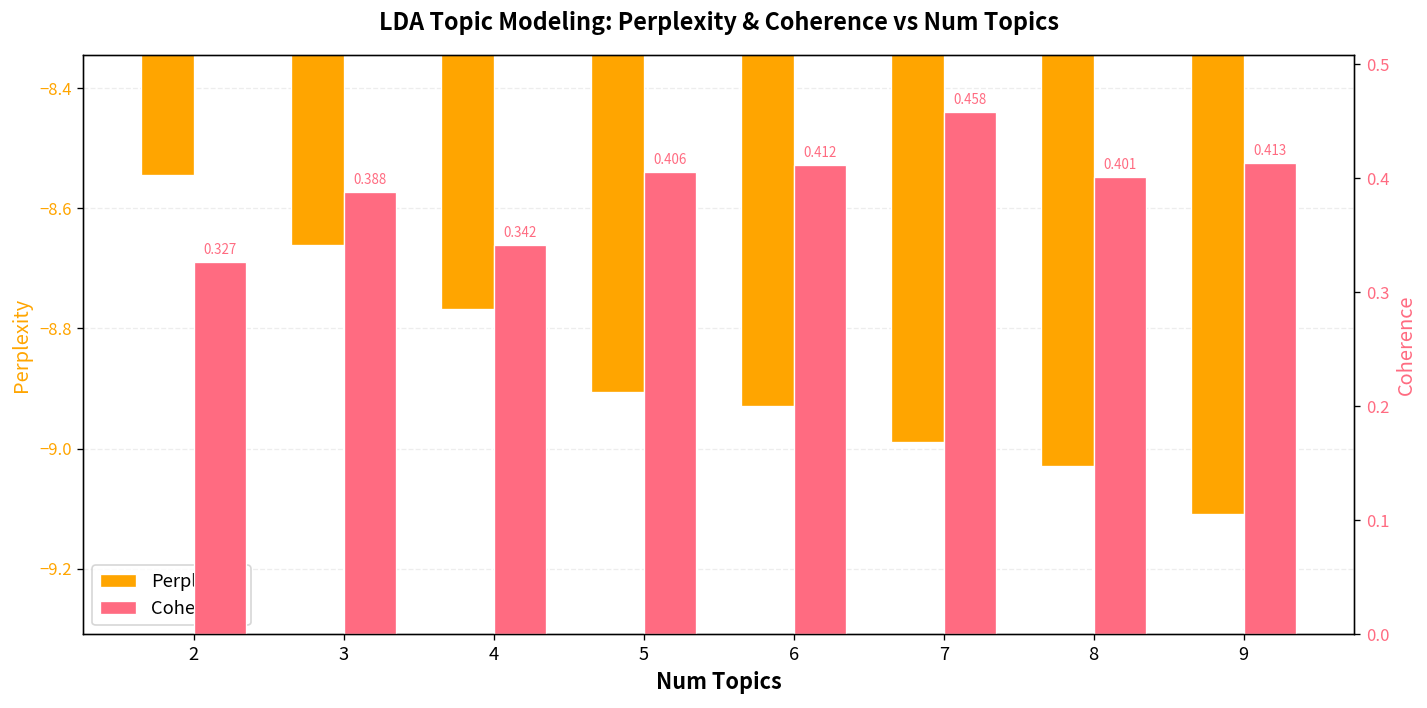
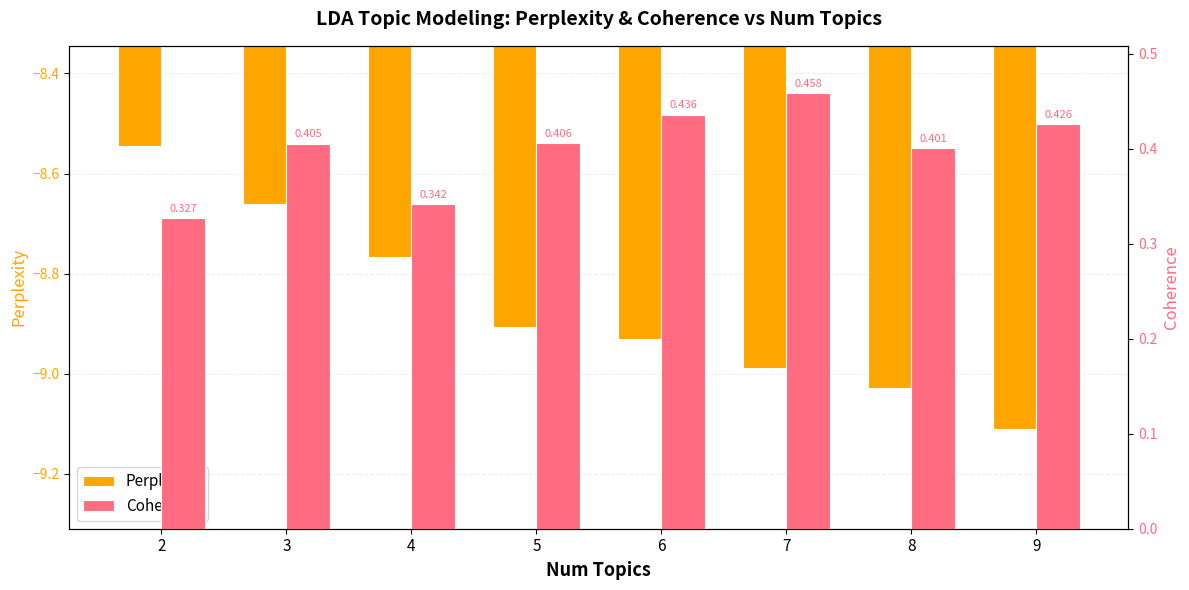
Coherence, 3: 0.388 -> 0.405
Coherence, 6: 0.412 -> 0.436
Coherence, 9: 0.413 -> 0.426
